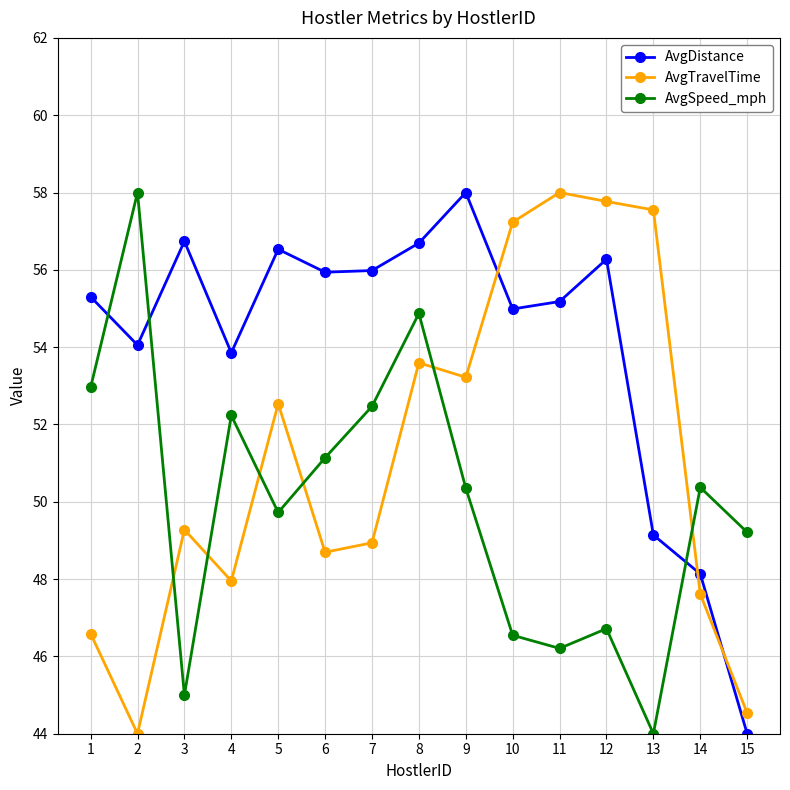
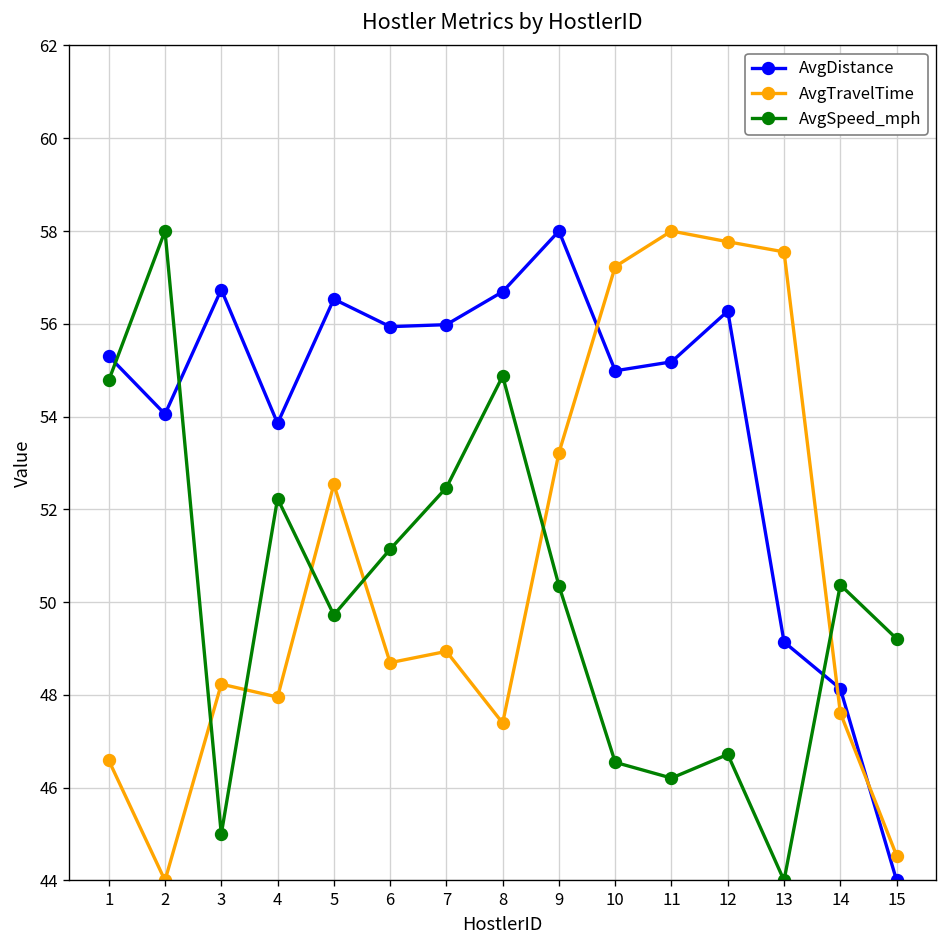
AvgSpeed_mph, 1: 53.0 -> 54.8
AvgTravelTime, 3: 49.3 -> 48.2
AvgTravelTime, 8: 53.6 -> 47.4
